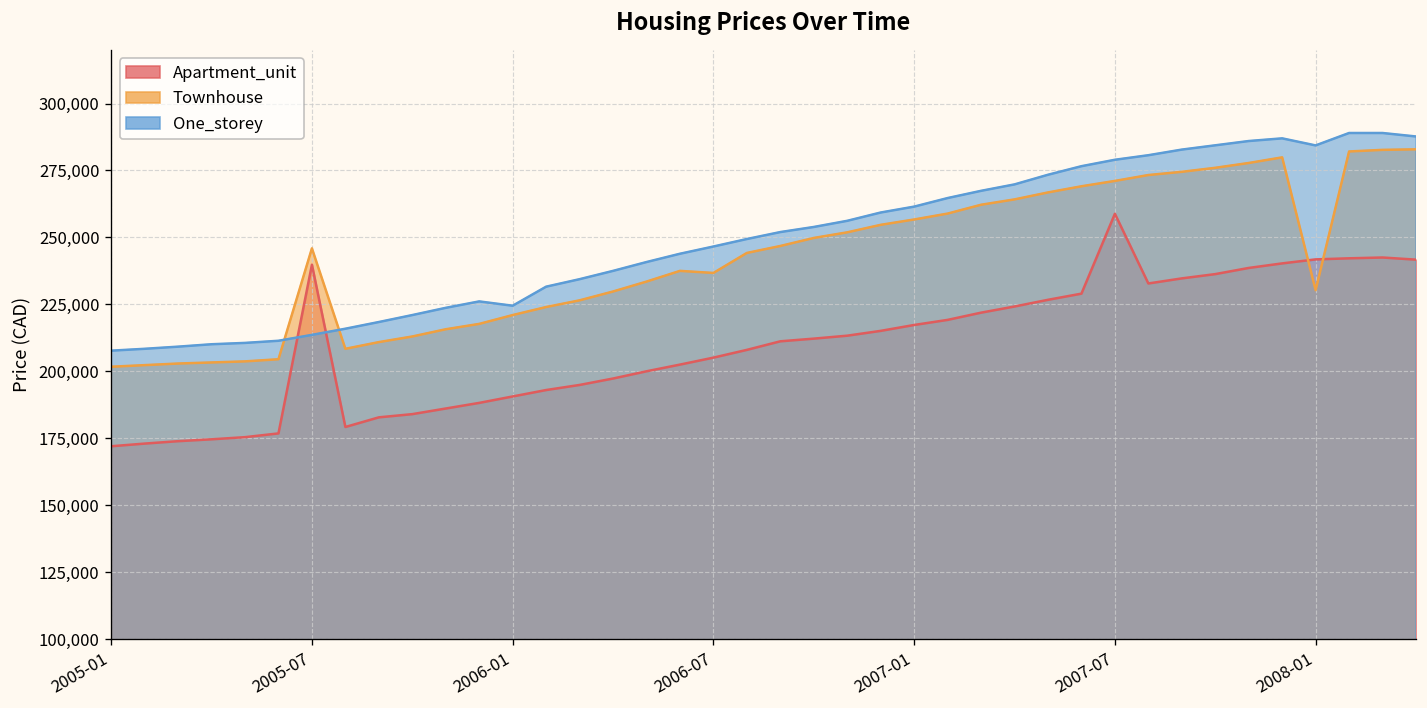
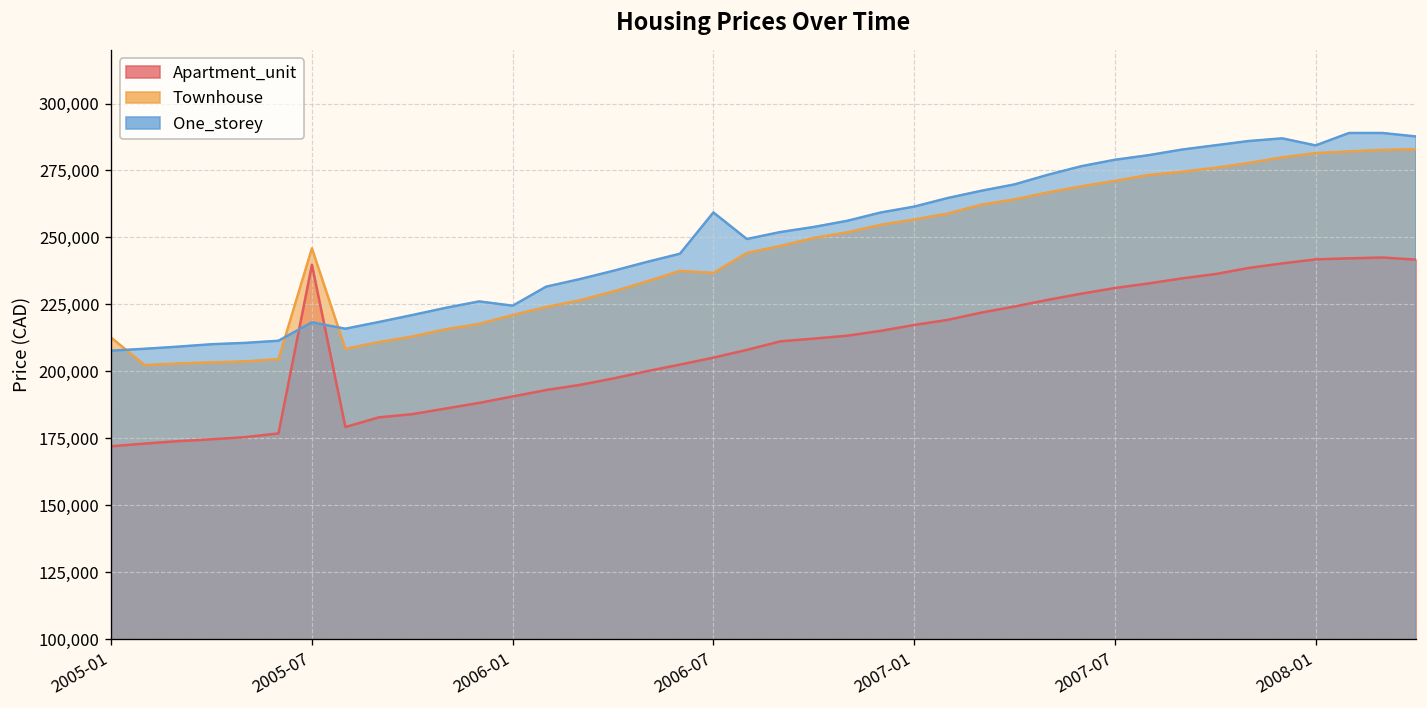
Townhouse, 2005-01: 202,000 -> 213,000
One_storey, 2005-07: 214,000 -> 218,000
One_storey, 2006-07: 247,000 -> 259,000
Apartment_unit, 2007-07: 259,000 -> 231,000
Townhouse, 2008-01: 230,000 -> 282,000
